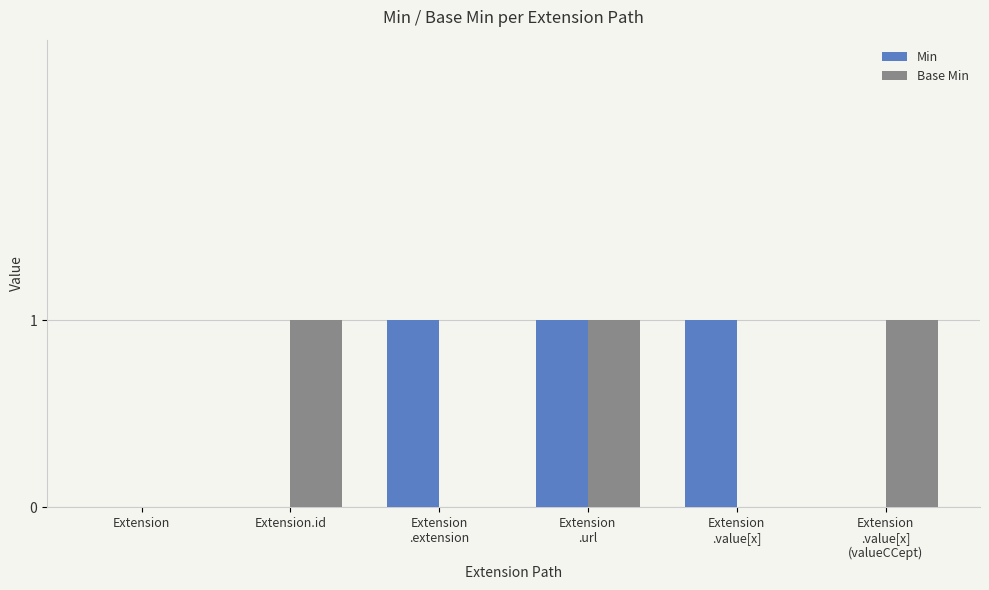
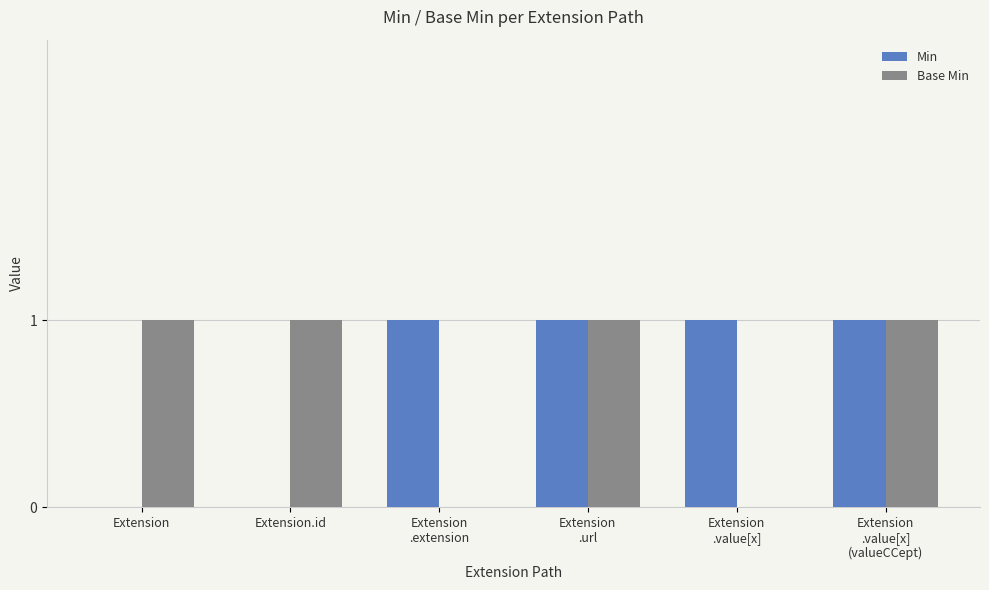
Base Min, Extension: 0 -> 1
Min, Extension .value[x] (valueCCept): 0 -> 1
